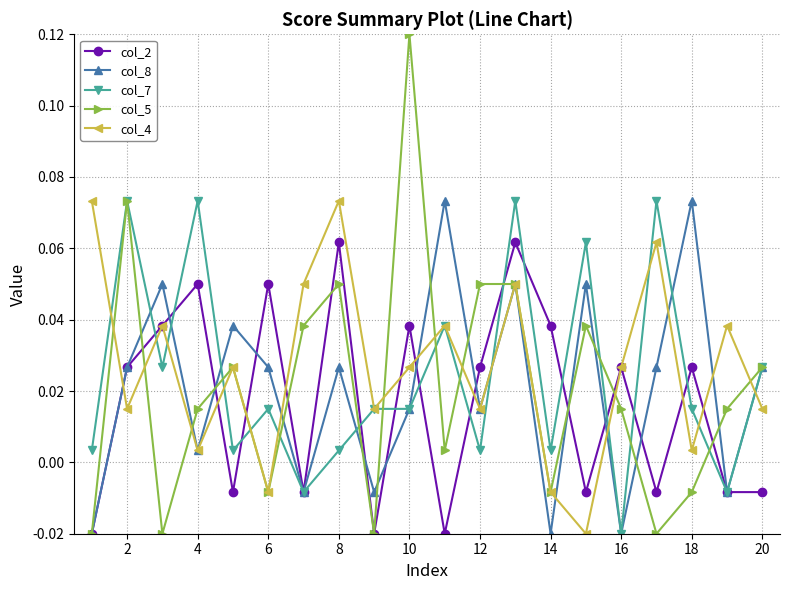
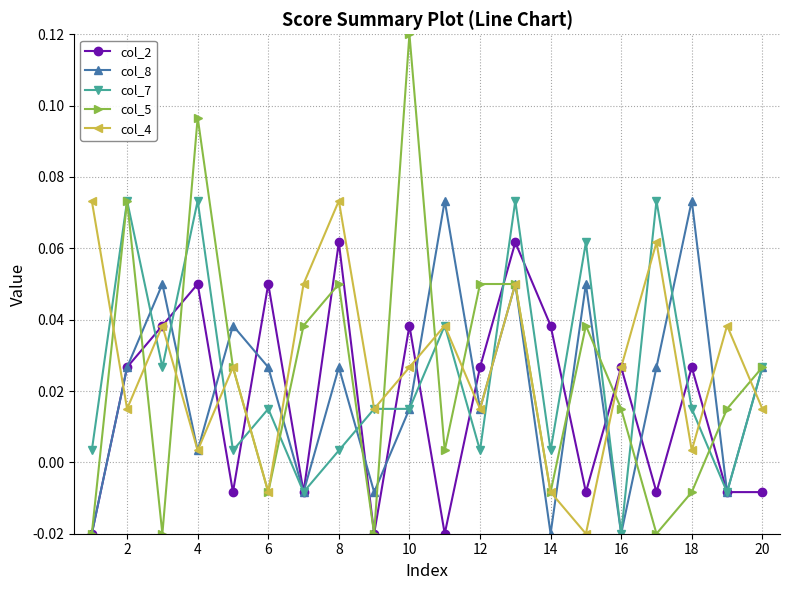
col_5, 4: 0.015 -> 0.097
